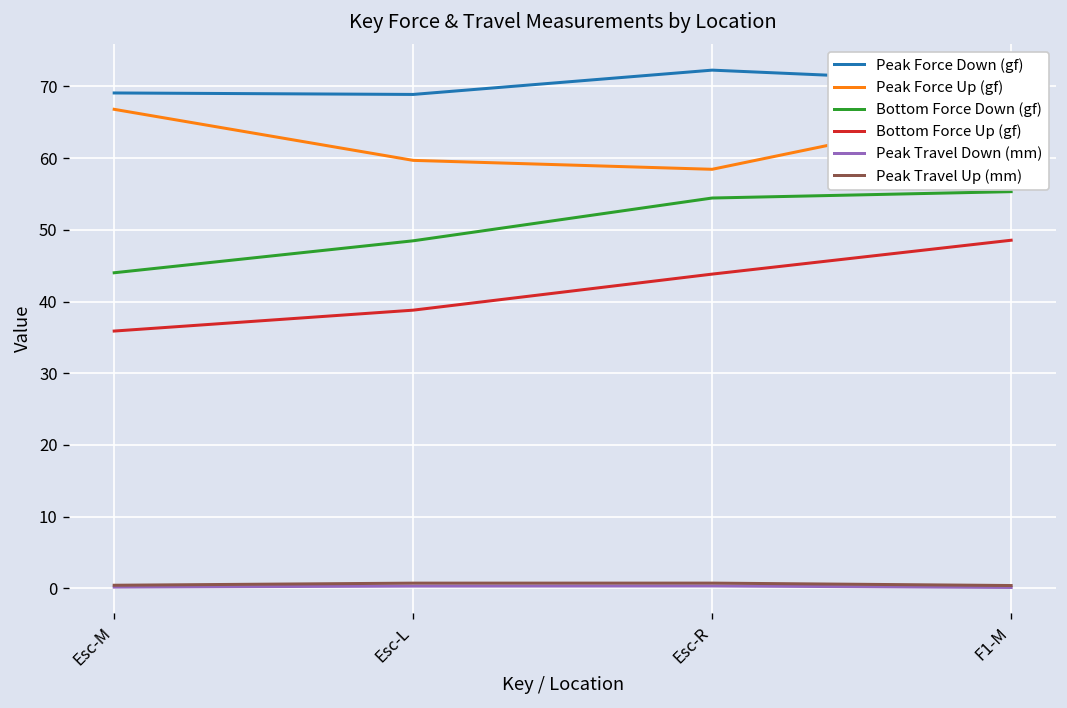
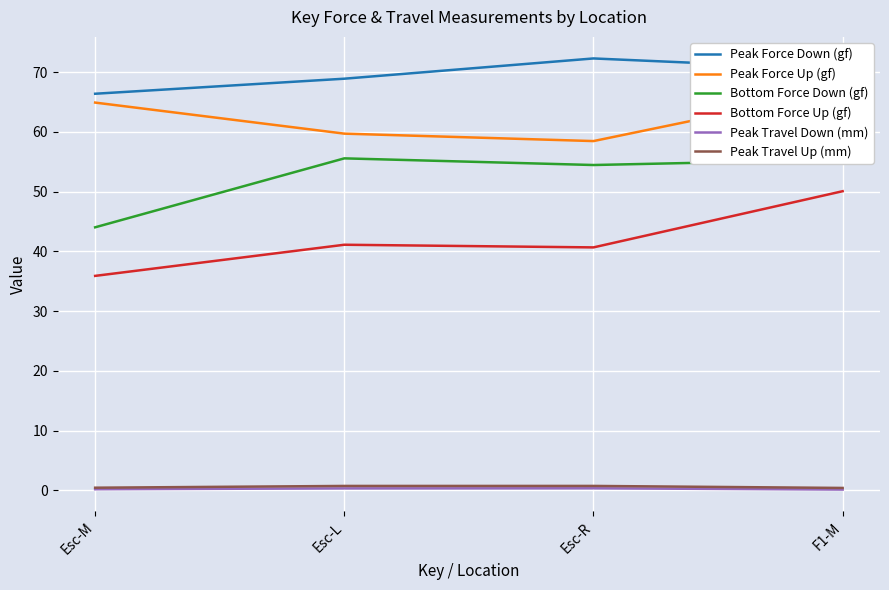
Peak Force Down (gf), Esc-M: 69 -> 66
Peak Force Up (gf), Esc-M: 67 -> 65
Bottom Force Down (gf), Esc-L: 48 -> 56
Bottom Force Up (gf), Esc-L: 39 -> 41
Bottom Force Up (gf), Esc-R: 44 -> 41
Bottom Force Up (gf), F1-M: 49 -> 50
